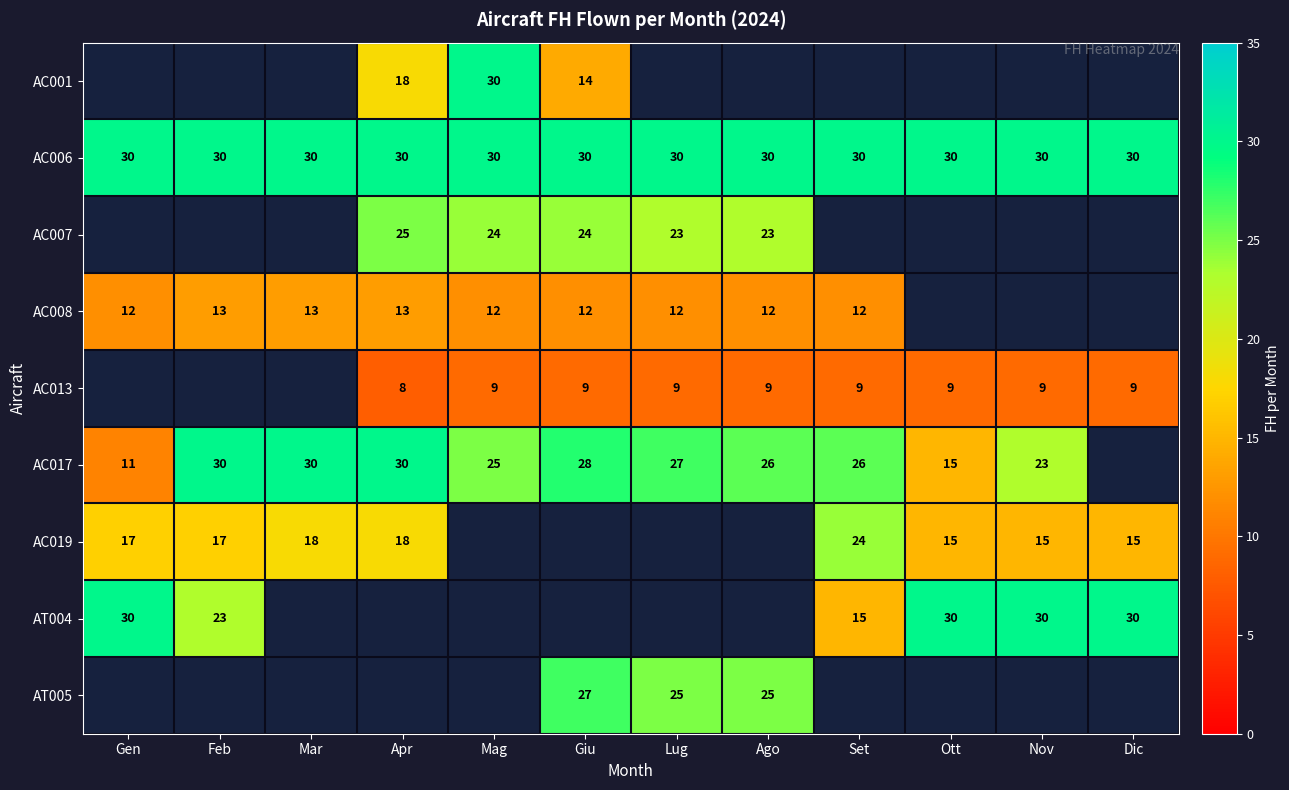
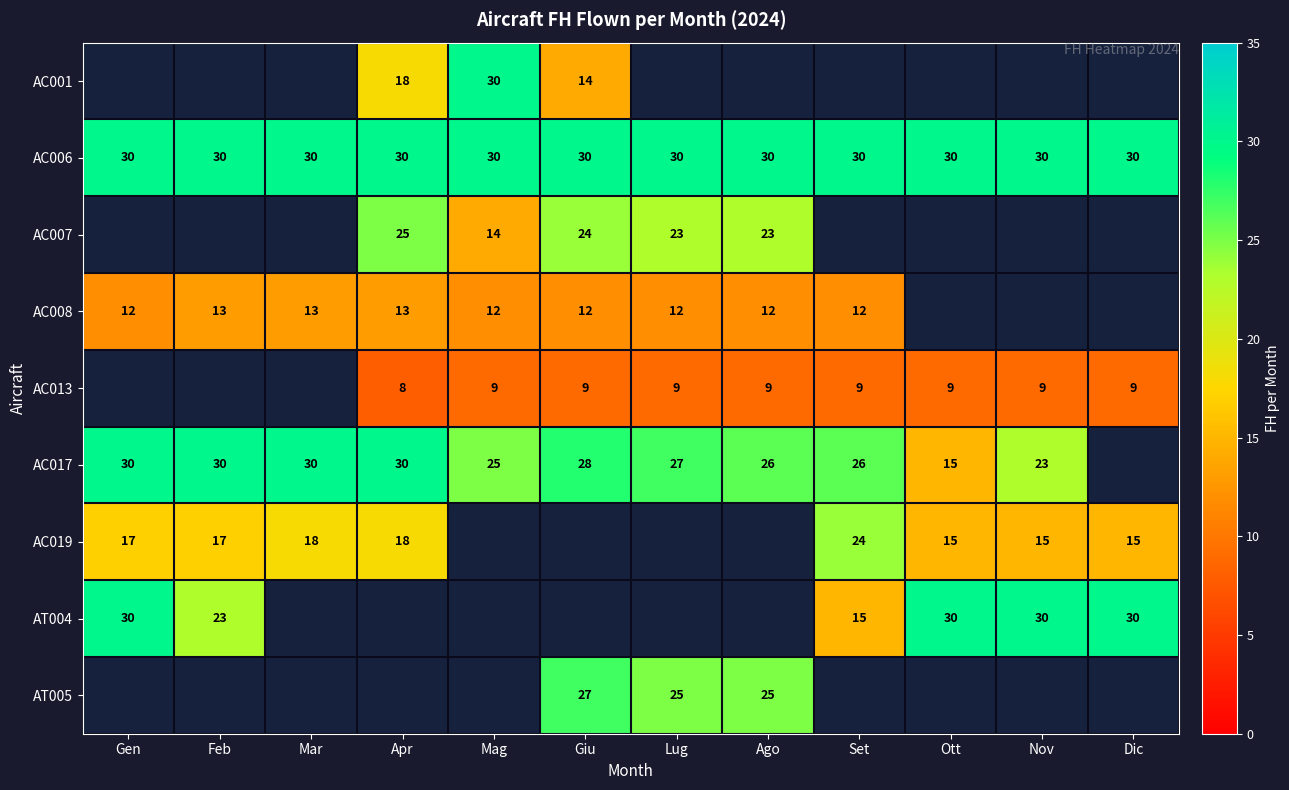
AC007, Mag: 24 -> 14
AC017, Gen: 11 -> 30
